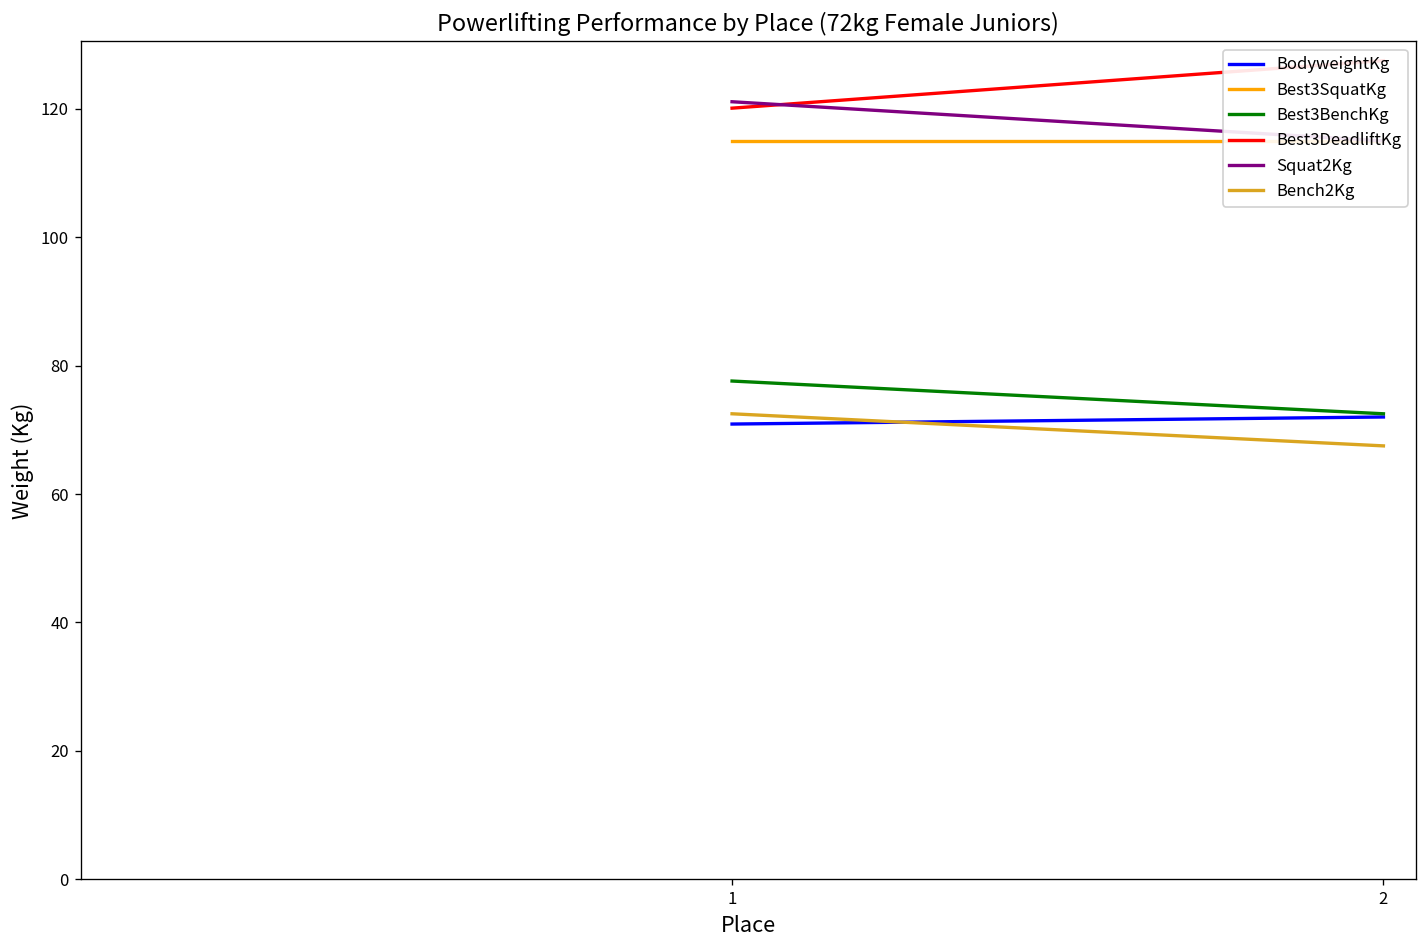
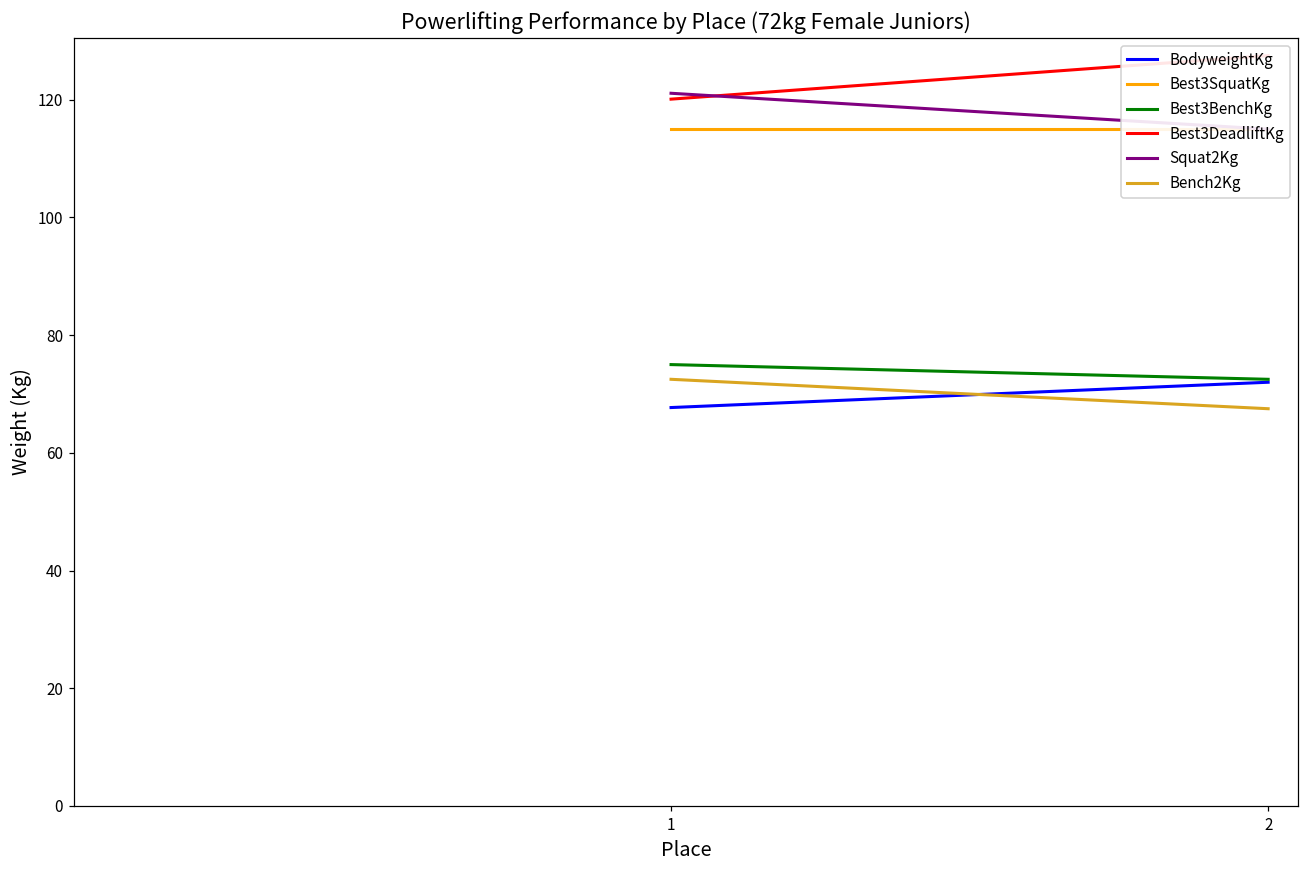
BodyweightKg, 1: 71 -> 68
Best3BenchKg, 1: 78 -> 75
